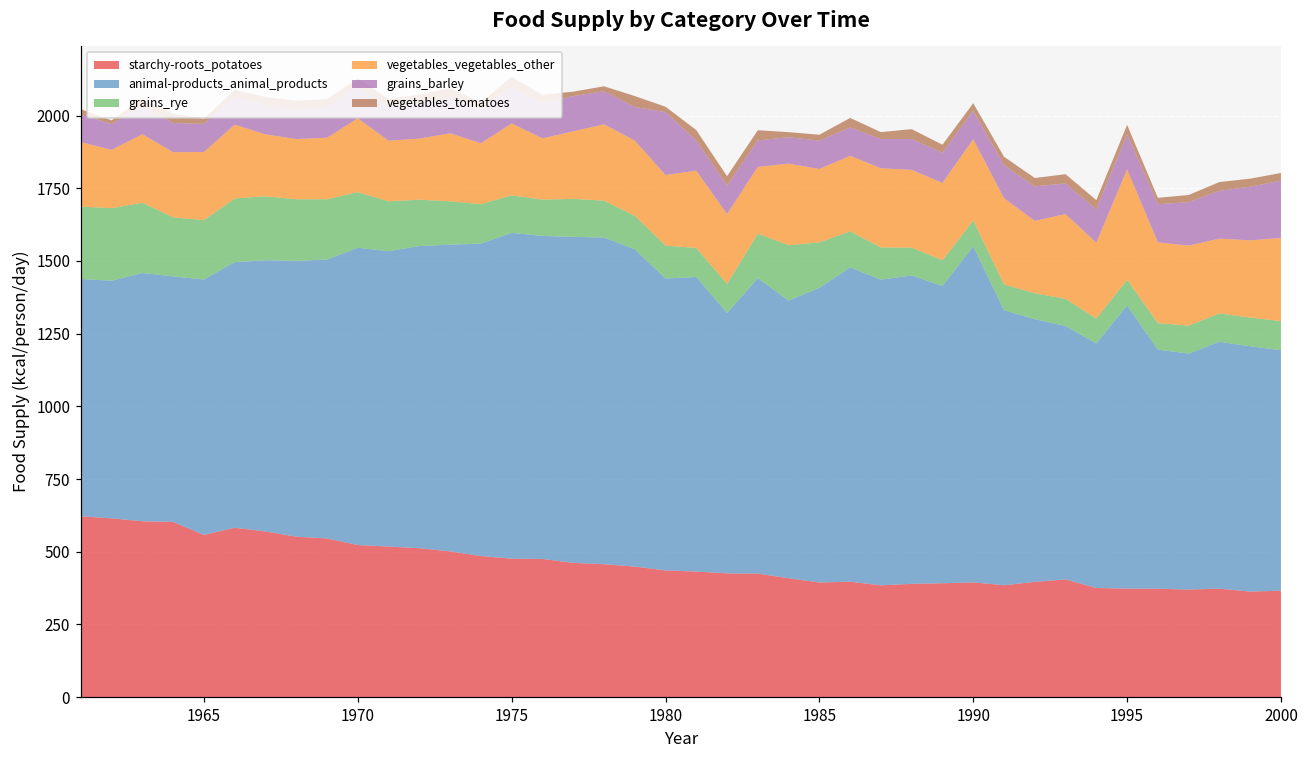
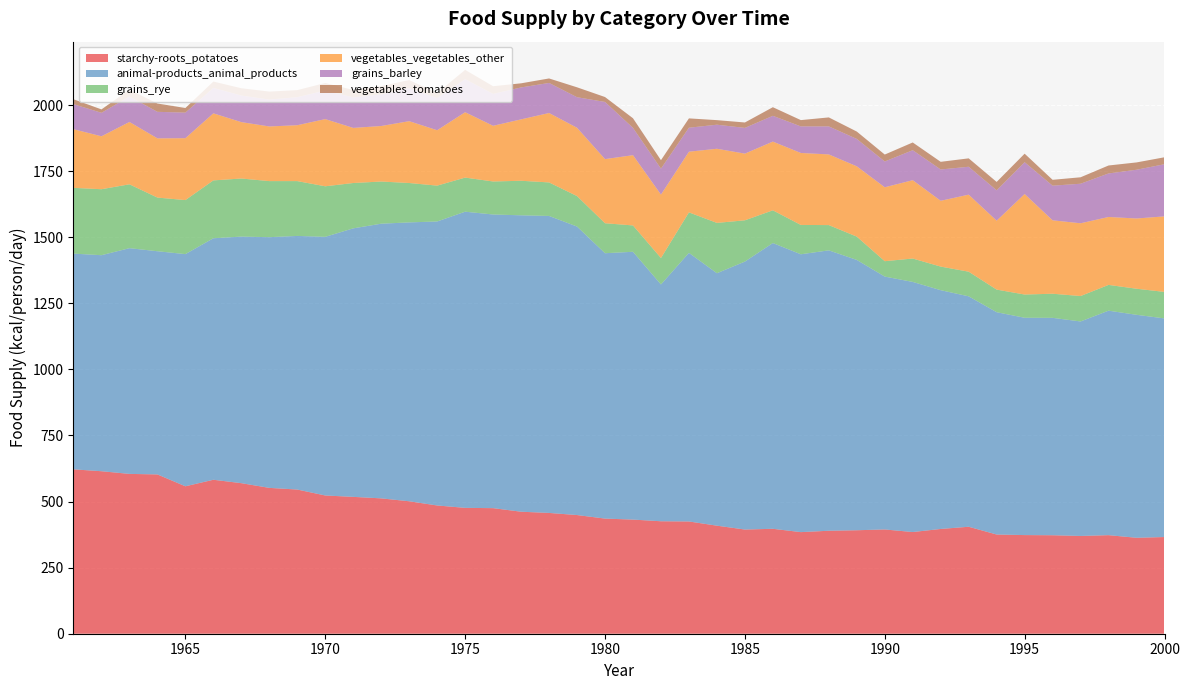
animal-products_animal_products, 1970: 1020 -> 980
animal-products_animal_products, 1990: 1160 -> 960
grains_rye, 1990: 90 -> 60
animal-products_animal_products, 1995: 970 -> 820
